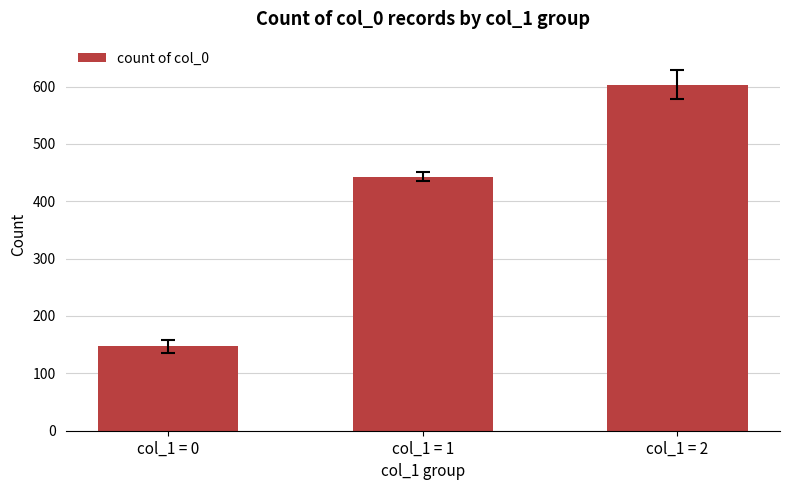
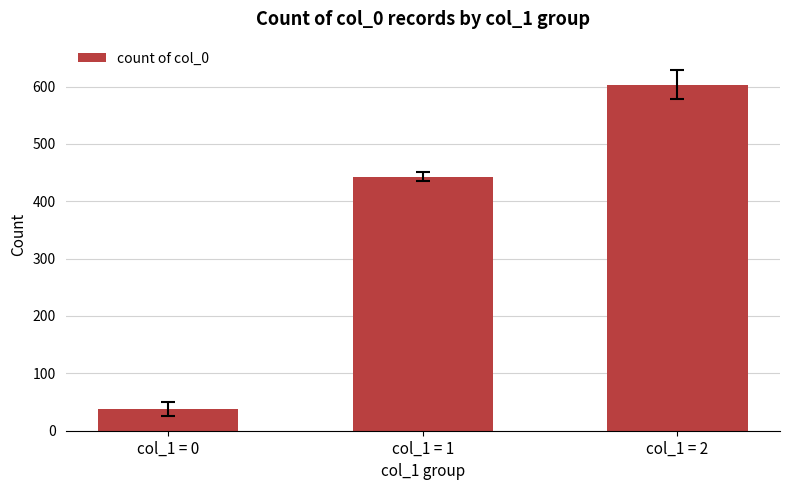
count of col_0, col_1 = 0: 150 -> 40
